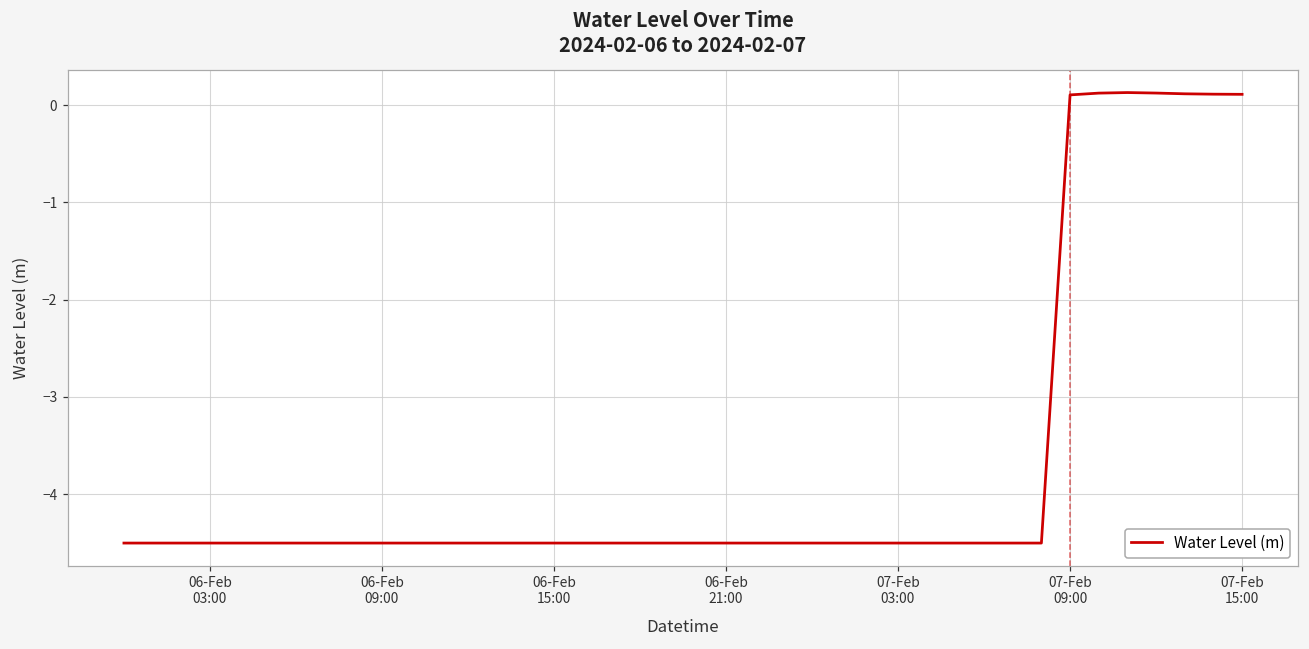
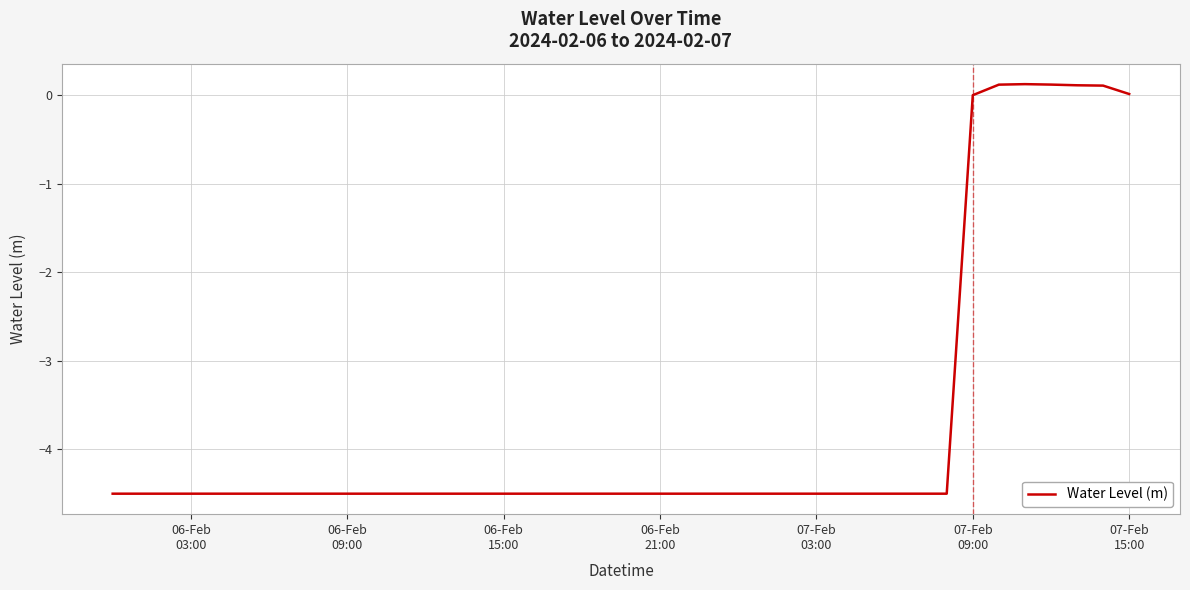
07-Feb 09:00: 0.1 -> 0.0
07-Feb 15:00: 0.1 -> 0.0
